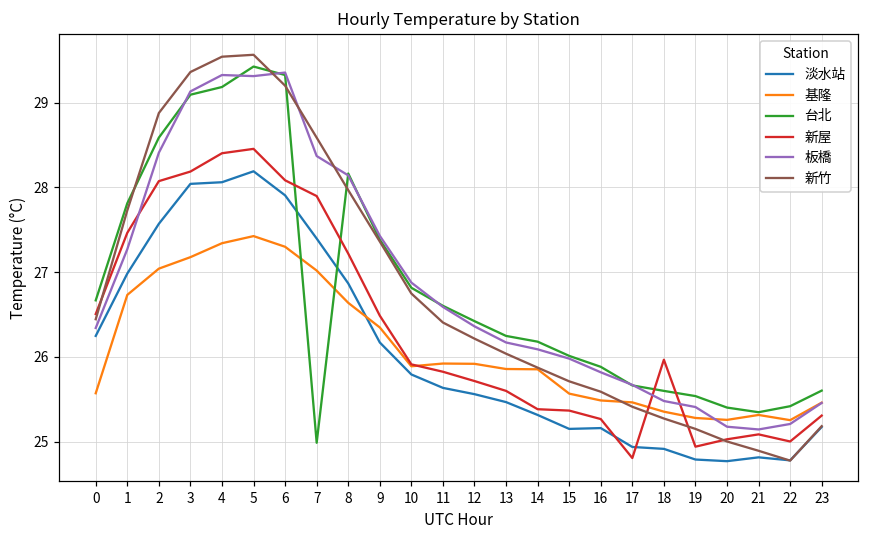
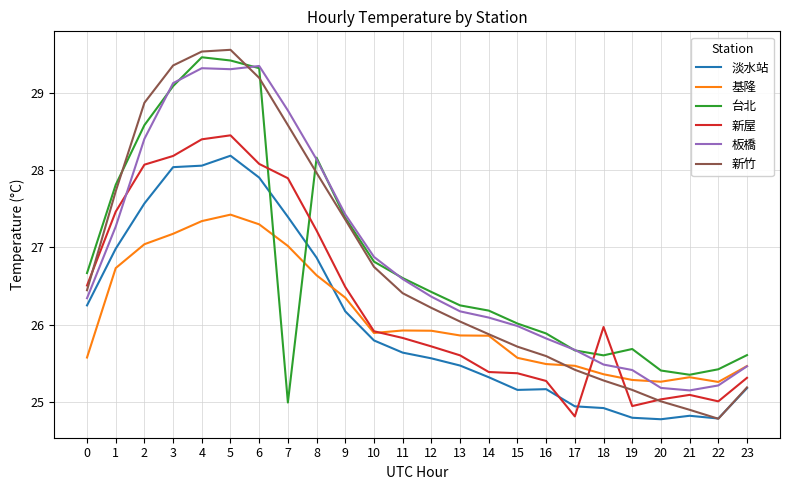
台北, 4: 29.2 -> 29.5
板橋, 7: 28.4 -> 28.8
台北, 19: 25.5 -> 25.7
